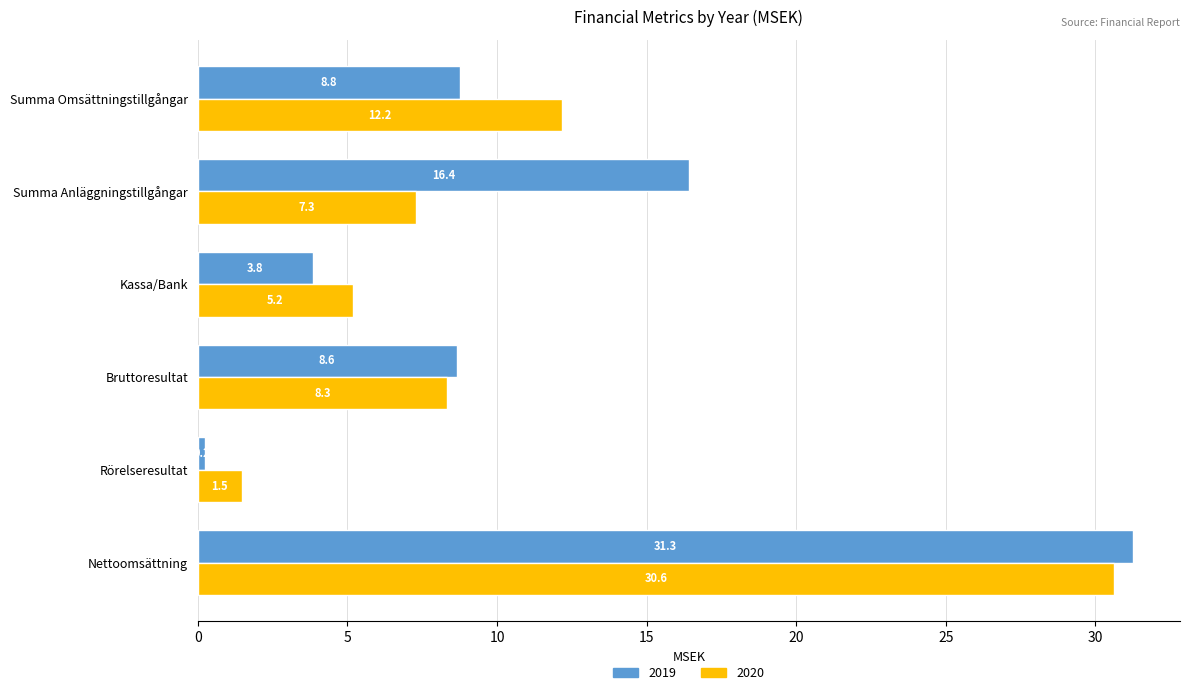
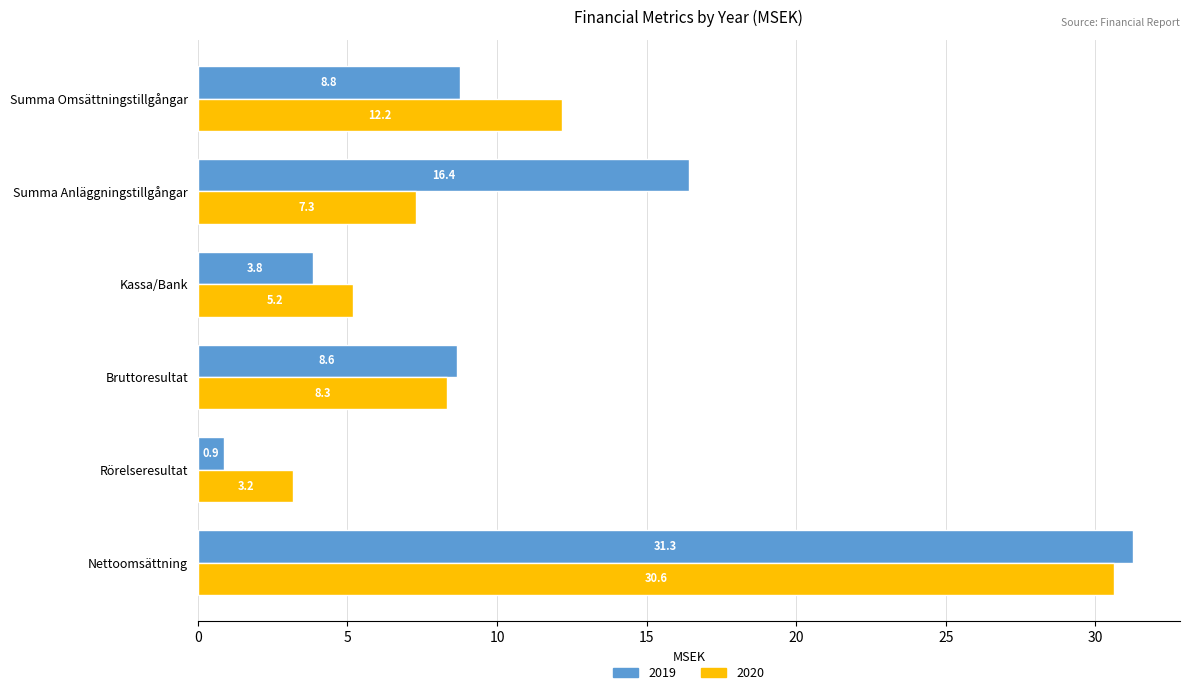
2019, Rörelseresultat: 0.2 -> 0.9
2020, Rörelseresultat: 1.5 -> 3.2
